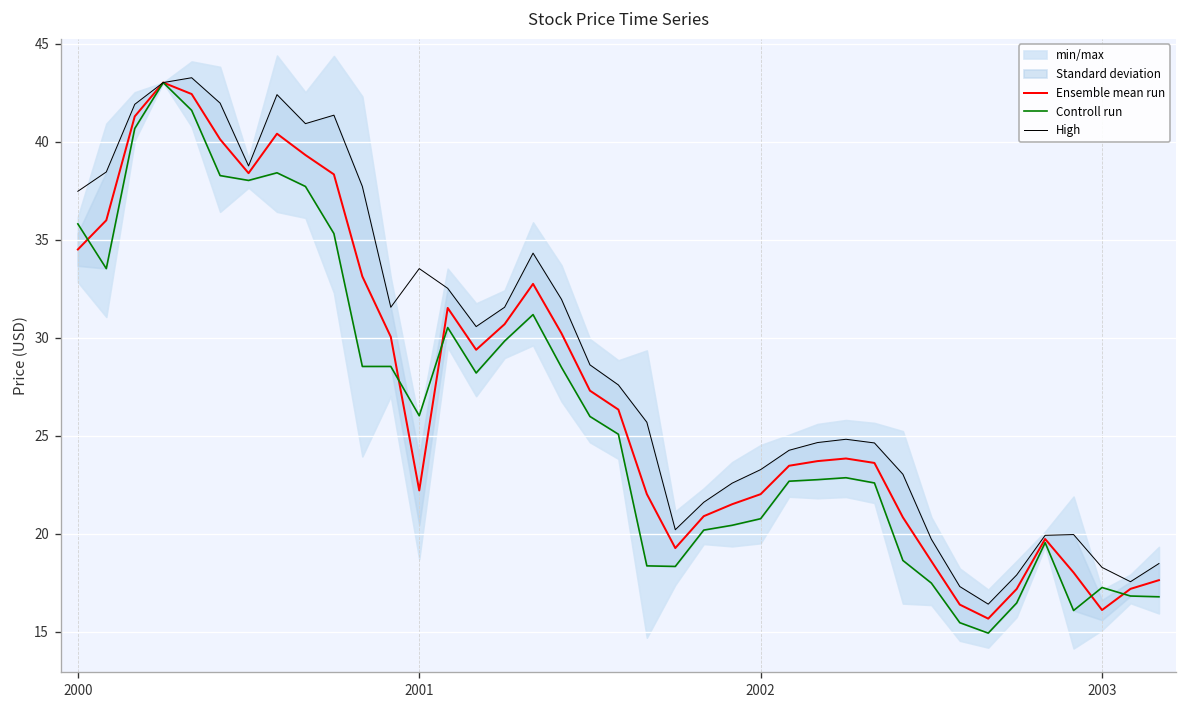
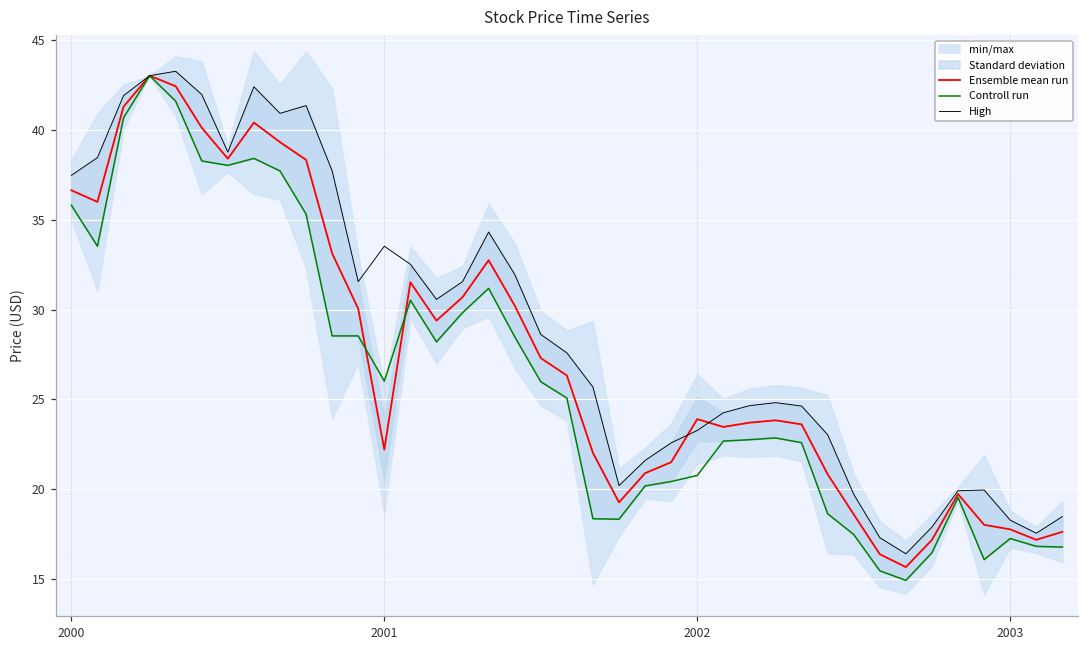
Ensemble mean run, 2000: 34.5 -> 36.6
Ensemble mean run, 2002: 22.0 -> 23.9
Ensemble mean run, 2003: 16.1 -> 17.8
